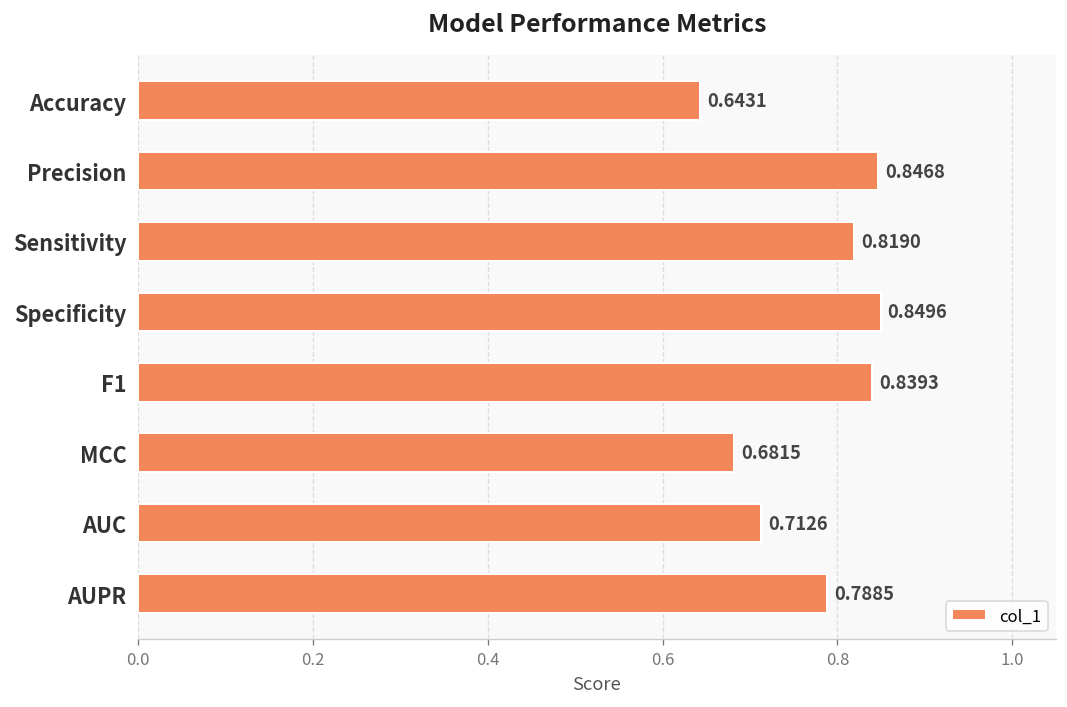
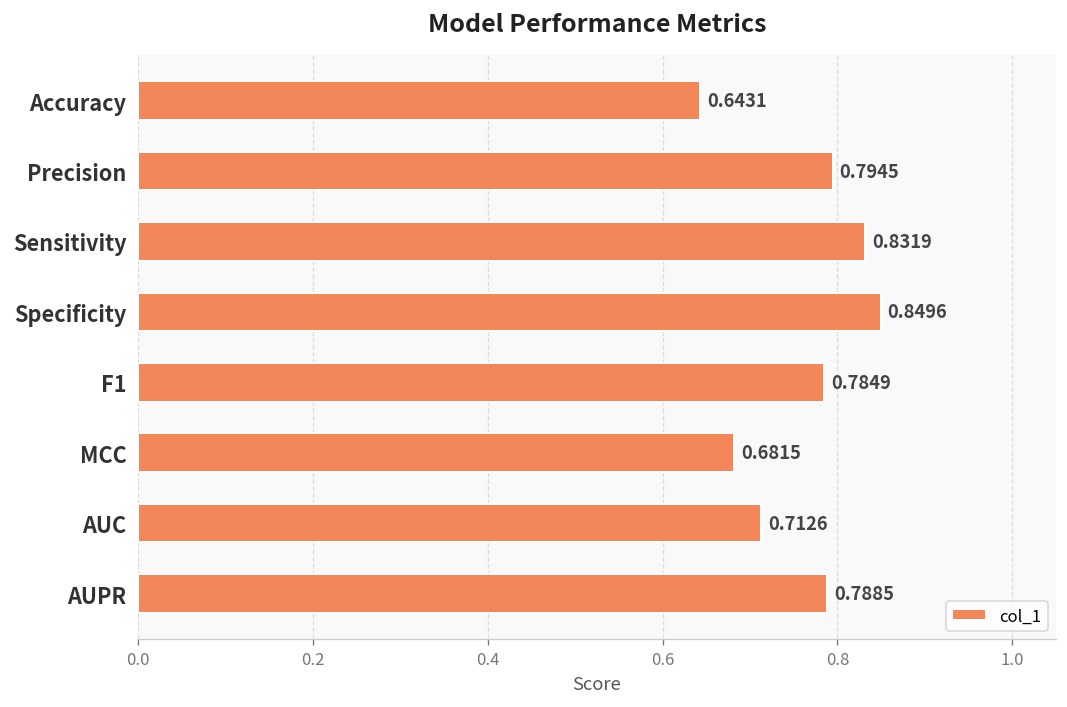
Precision: 0.8468 -> 0.7945
Sensitivity: 0.8190 -> 0.8319
F1: 0.8393 -> 0.7849
